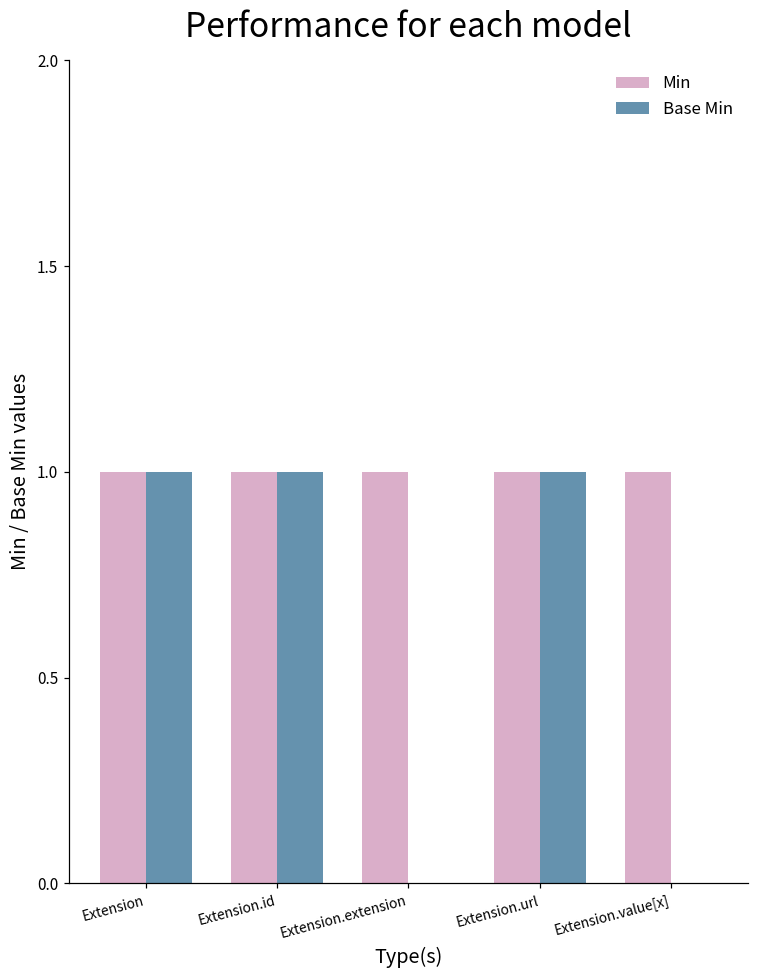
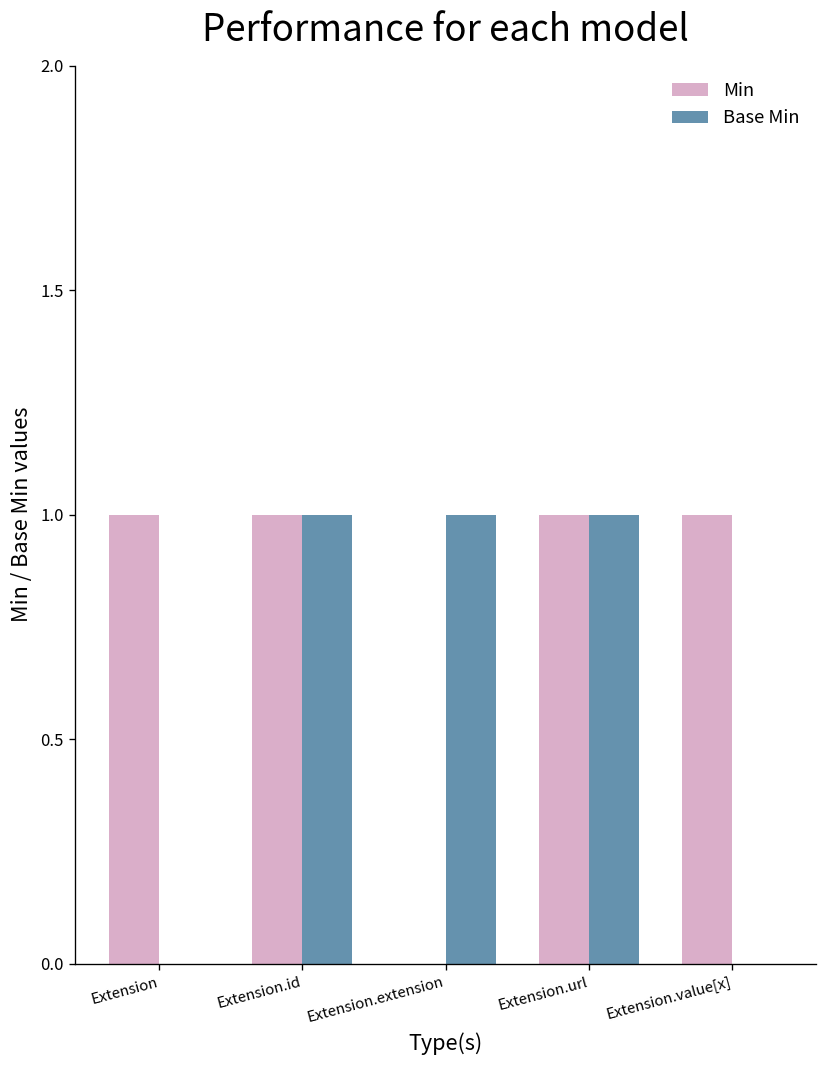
Base Min, Extension: 1 -> 0
Min, Extension.extension: 1 -> 0
Base Min, Extension.extension: 0 -> 1
